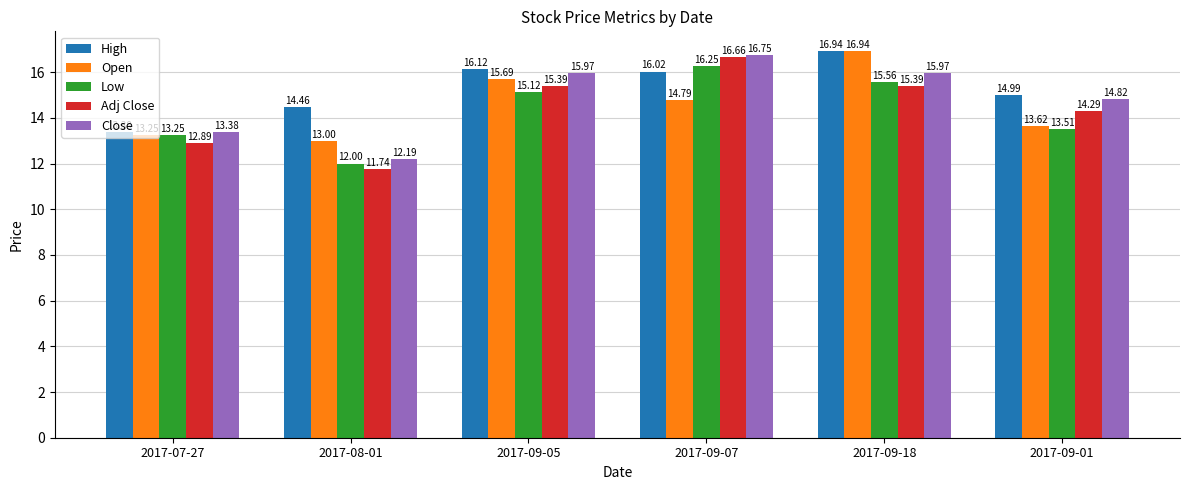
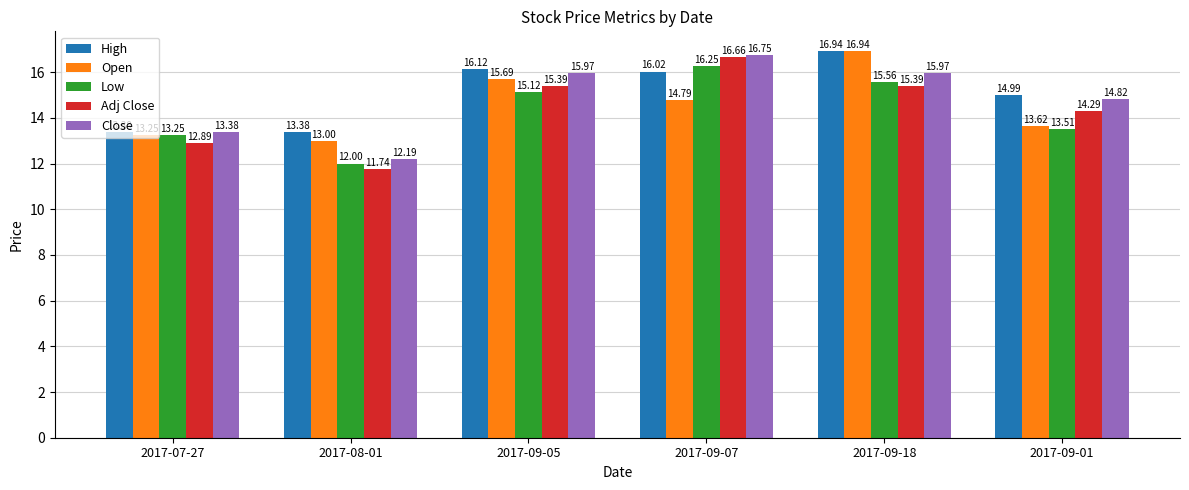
High, 2017-08-01: 14.46 -> 13.38
